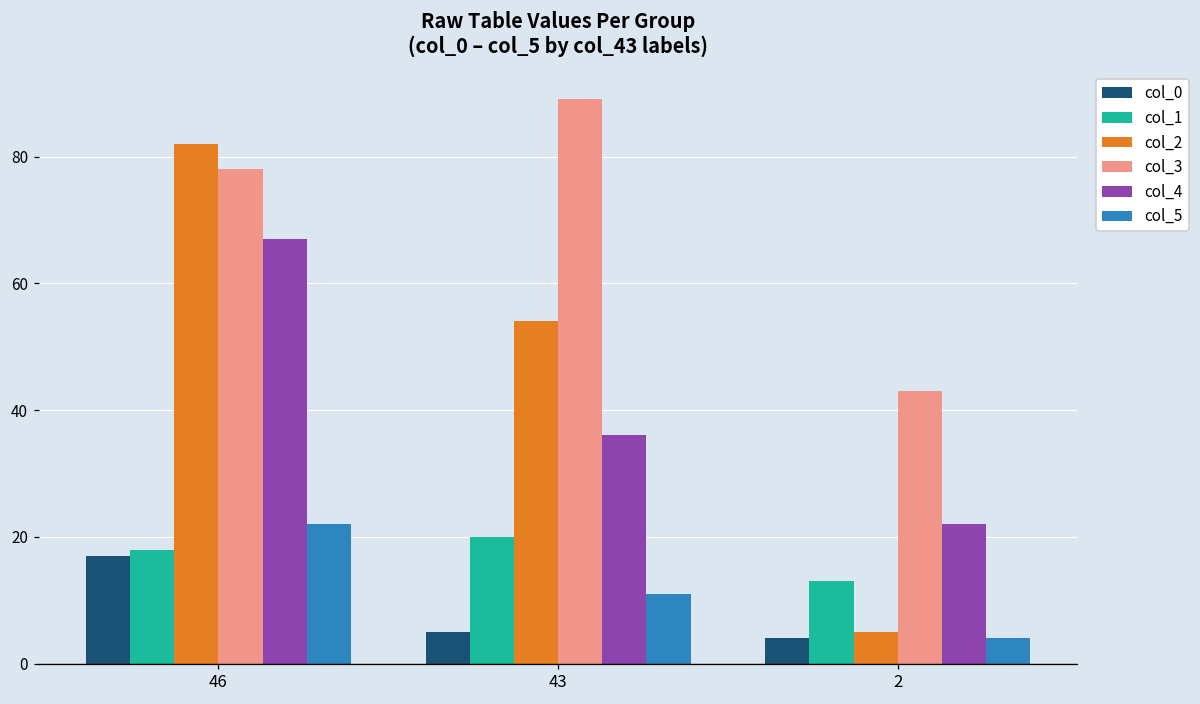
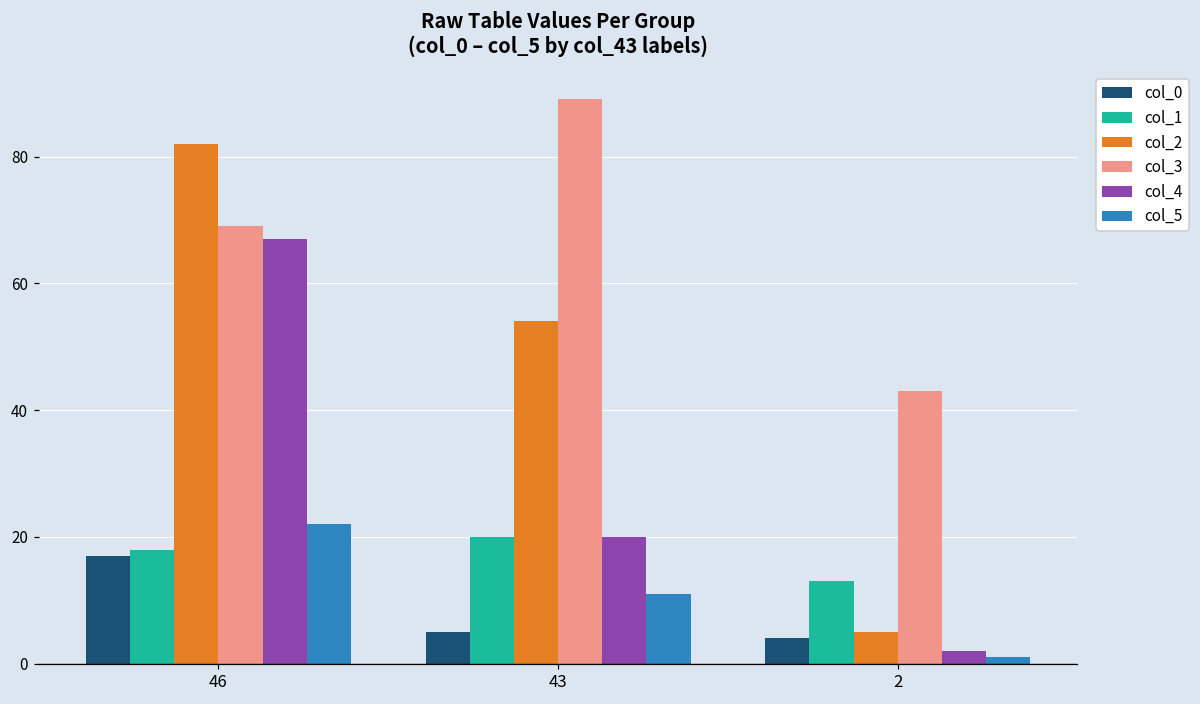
col_3, 46: 78 -> 69
col_4, 43: 36 -> 20
col_4, 2: 22 -> 2
col_5, 2: 4 -> 1
